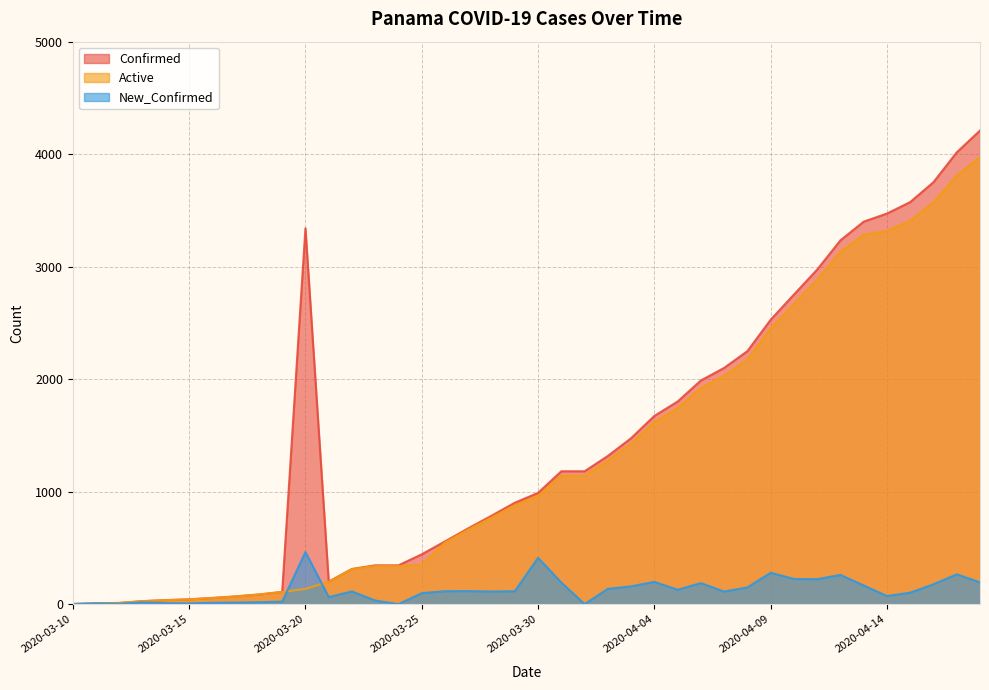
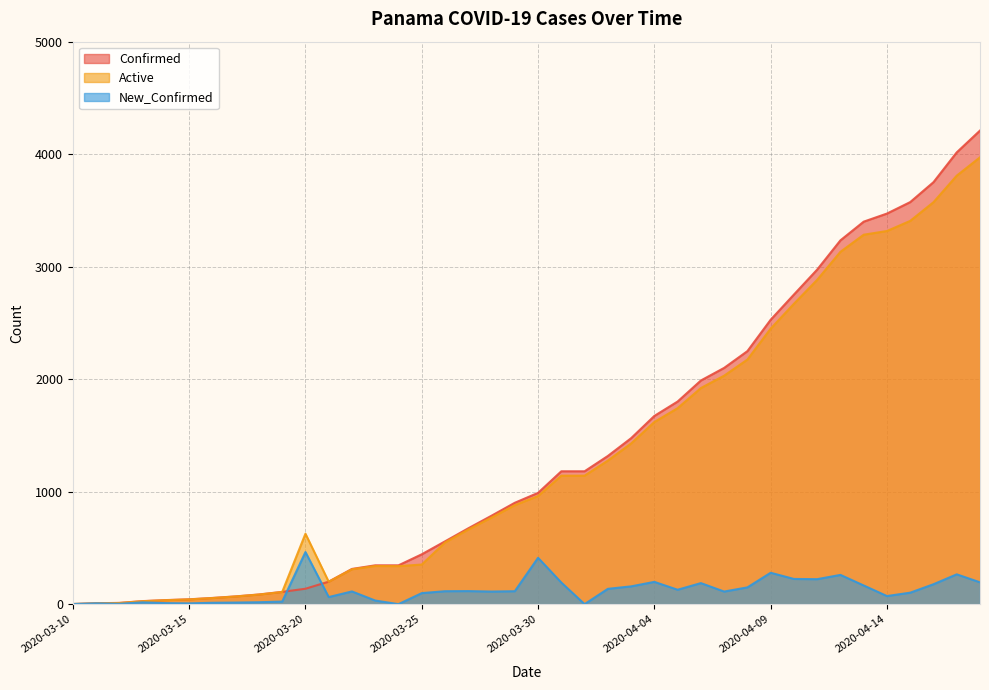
Confirmed, 2020-03-20: 3340 -> 140
Active, 2020-03-20: 140 -> 630
